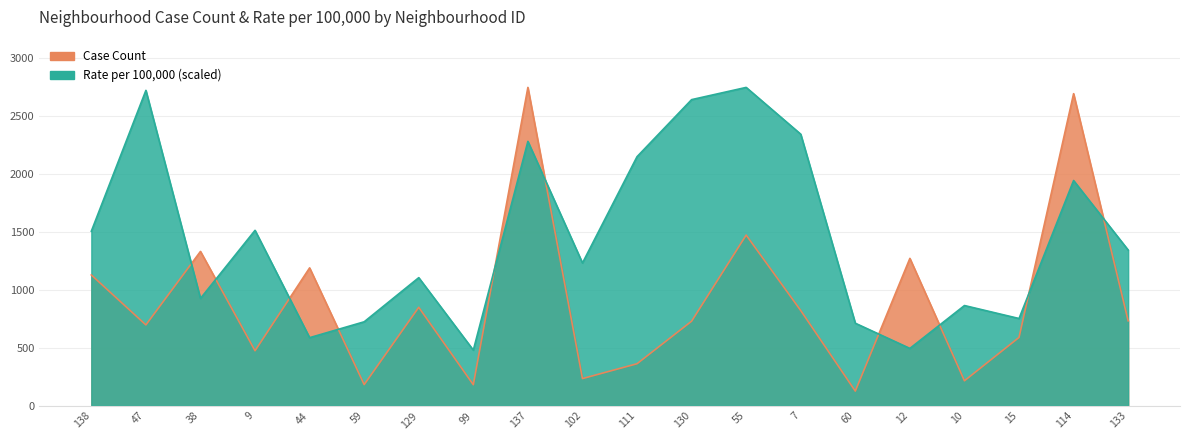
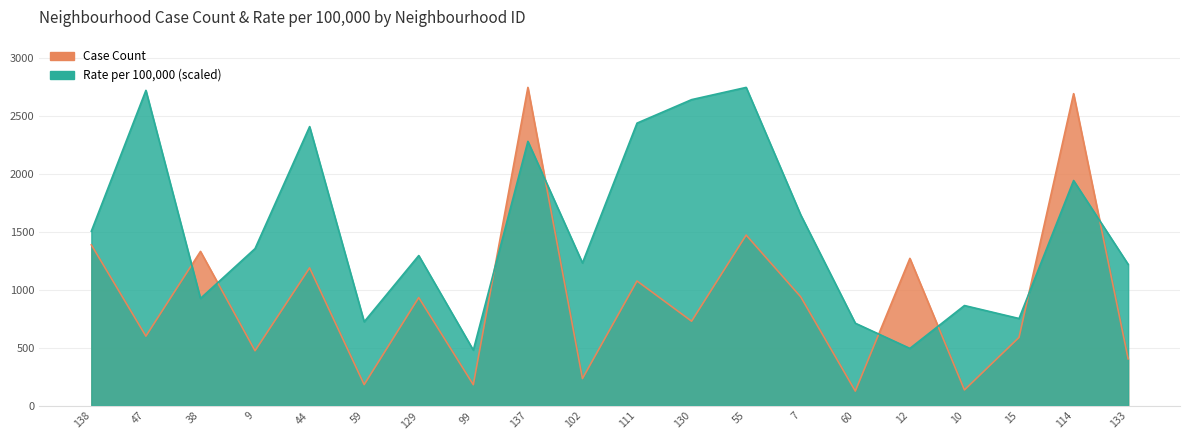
Case Count, 138: 1130 -> 1390
Case Count, 47: 700 -> 600
Rate per 100,000 (scaled), 9: 1510 -> 1360
Rate per 100,000 (scaled), 44: 590 -> 2410
Case Count, 129: 850 -> 930
Rate per 100,000 (scaled), 129: 1100 -> 1300
Case Count, 111: 360 -> 1080
Rate per 100,000 (scaled), 111: 2150 -> 2440
Case Count, 7: 820 -> 940
Rate per 100,000 (scaled), 7: 2340 -> 1650
Case Count, 10: 220 -> 140
Case Count, 133: 730 -> 400
Rate per 100,000 (scaled), 133: 1340 -> 1220
